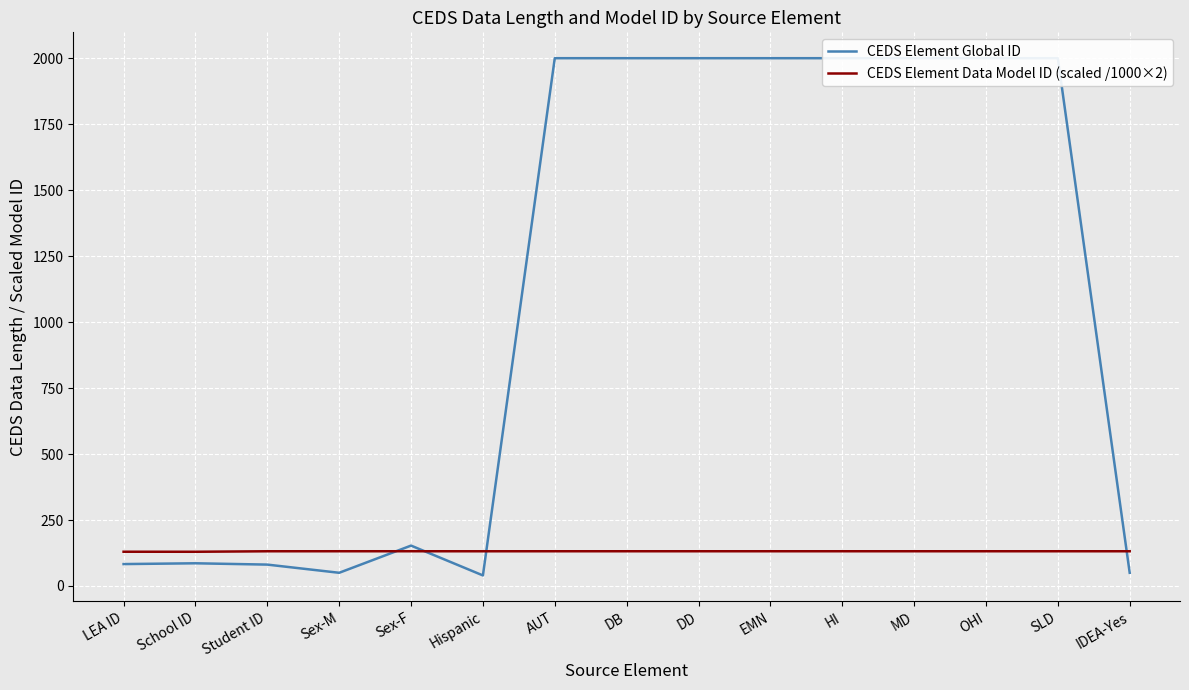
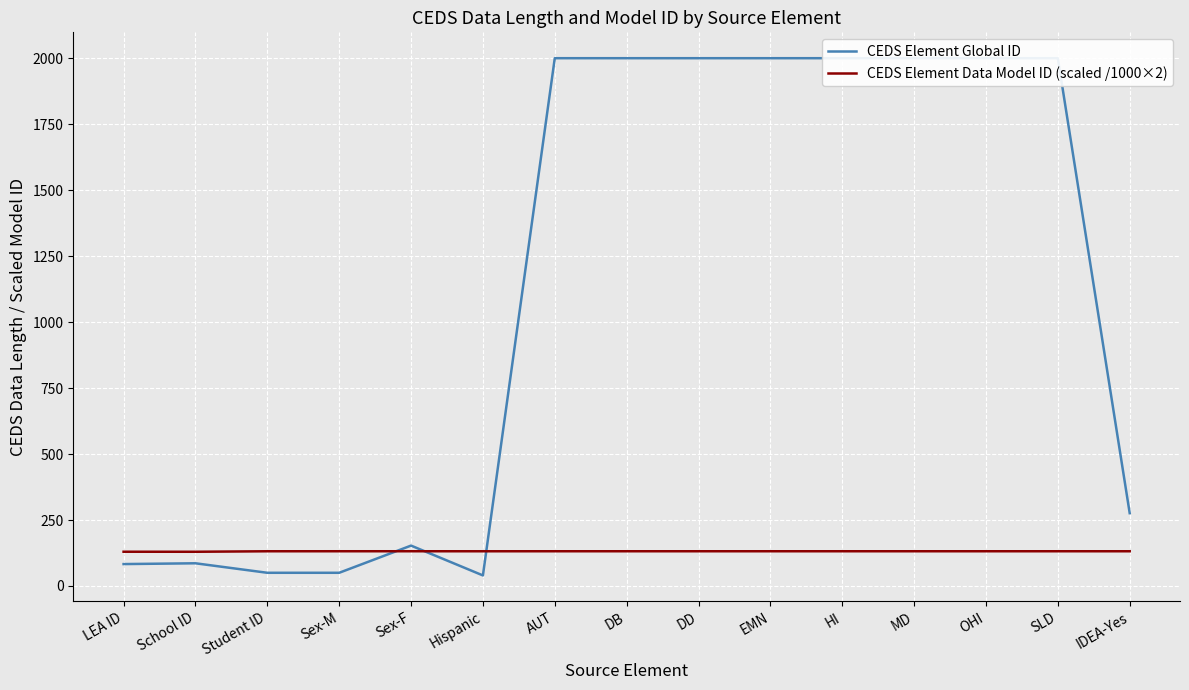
CEDS Element Global ID, Student ID: 80 -> 50
CEDS Element Global ID, IDEA-Yes: 50 -> 280
